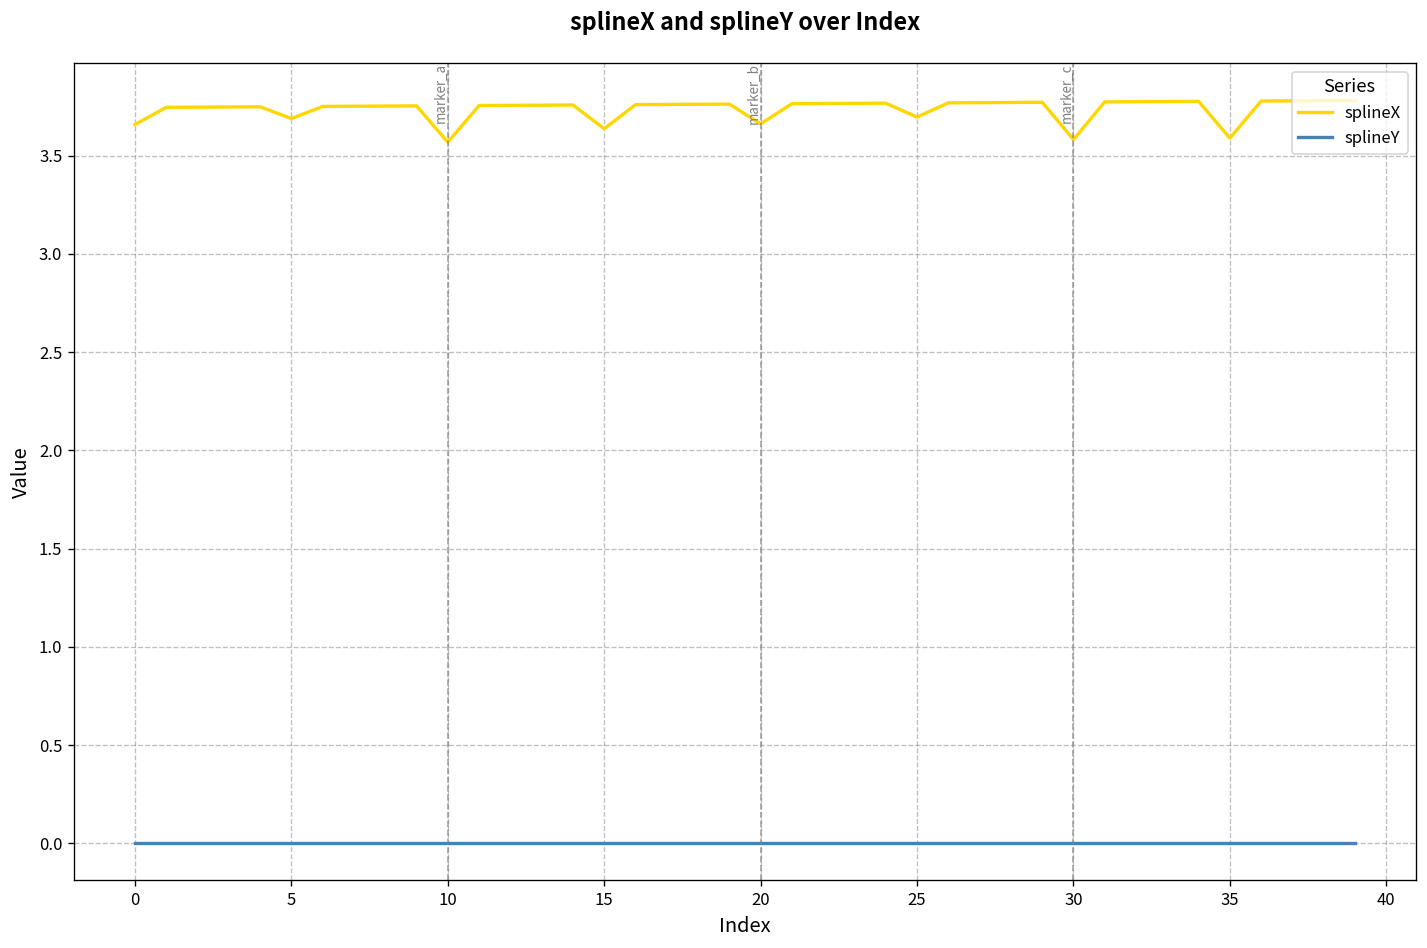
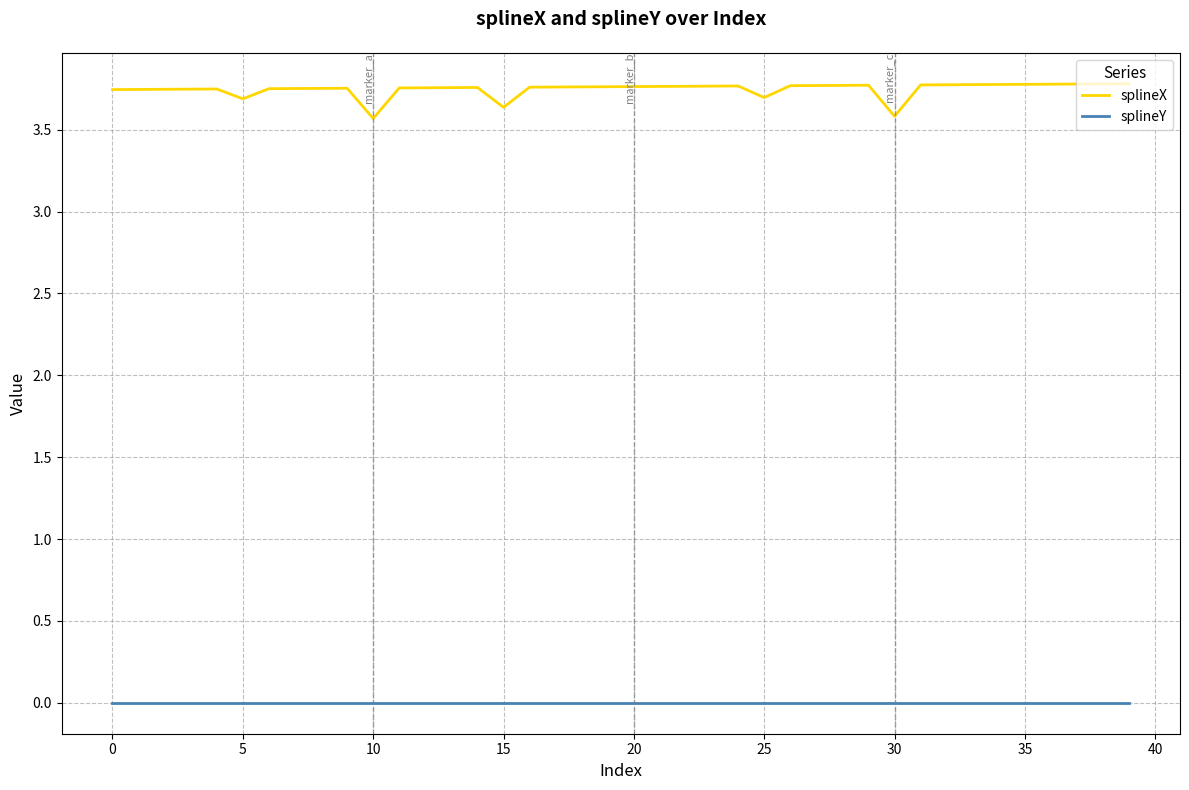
splineX, 0: 3.66 -> 3.75
splineX, 20: 3.66 -> 3.76
splineX, 35: 3.59 -> 3.78
